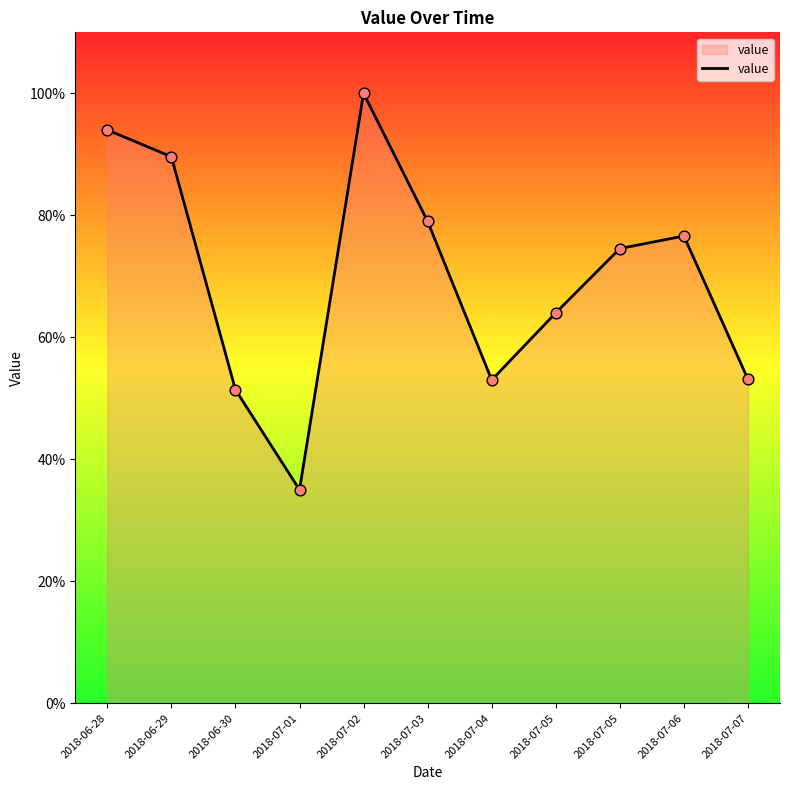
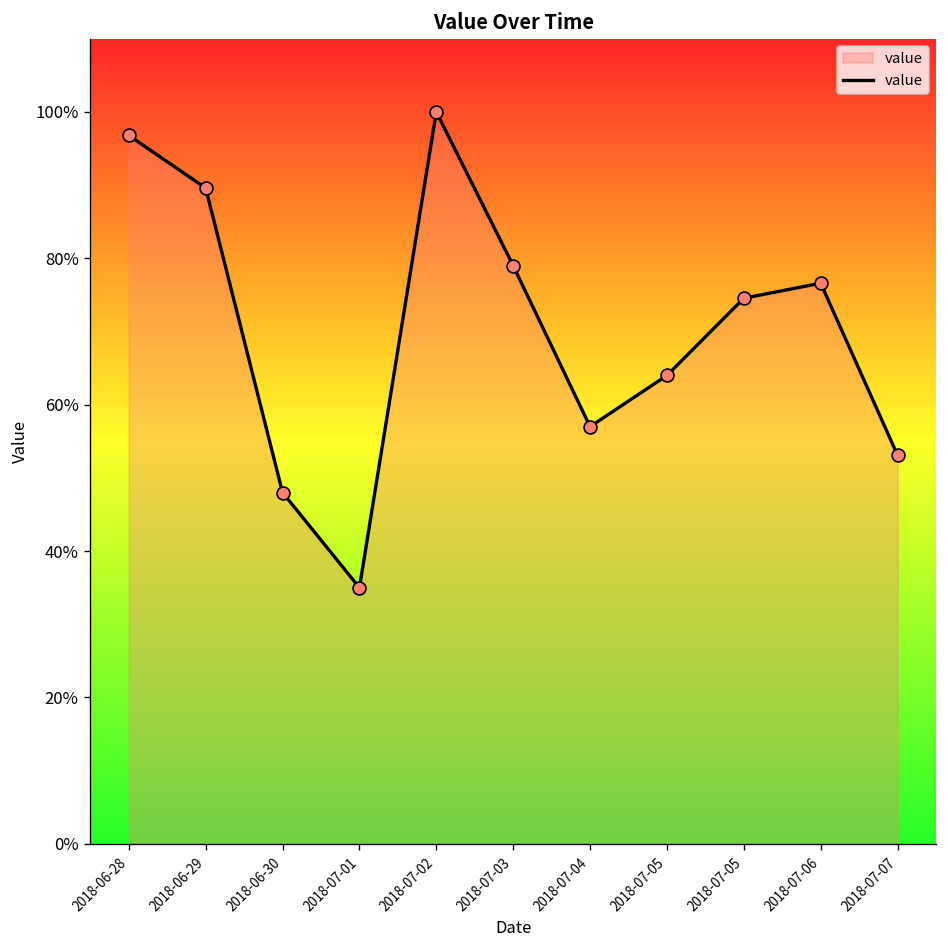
2018-06-28: 94% -> 97%
2018-06-30: 51% -> 48%
2018-07-04: 53% -> 57%
